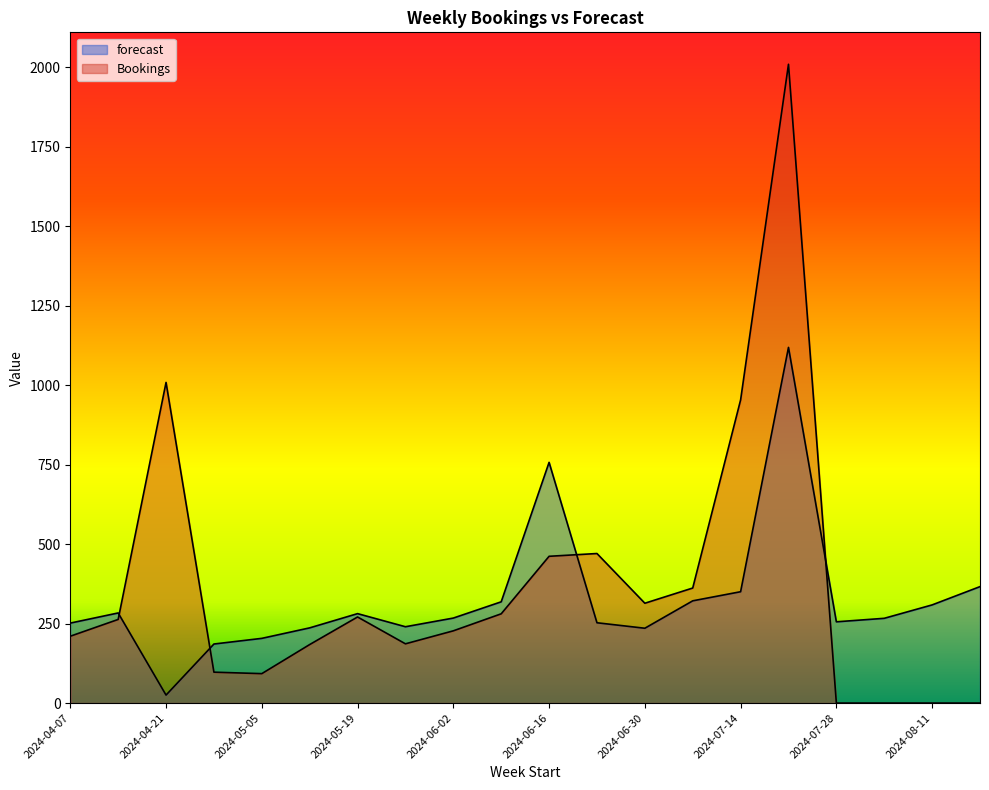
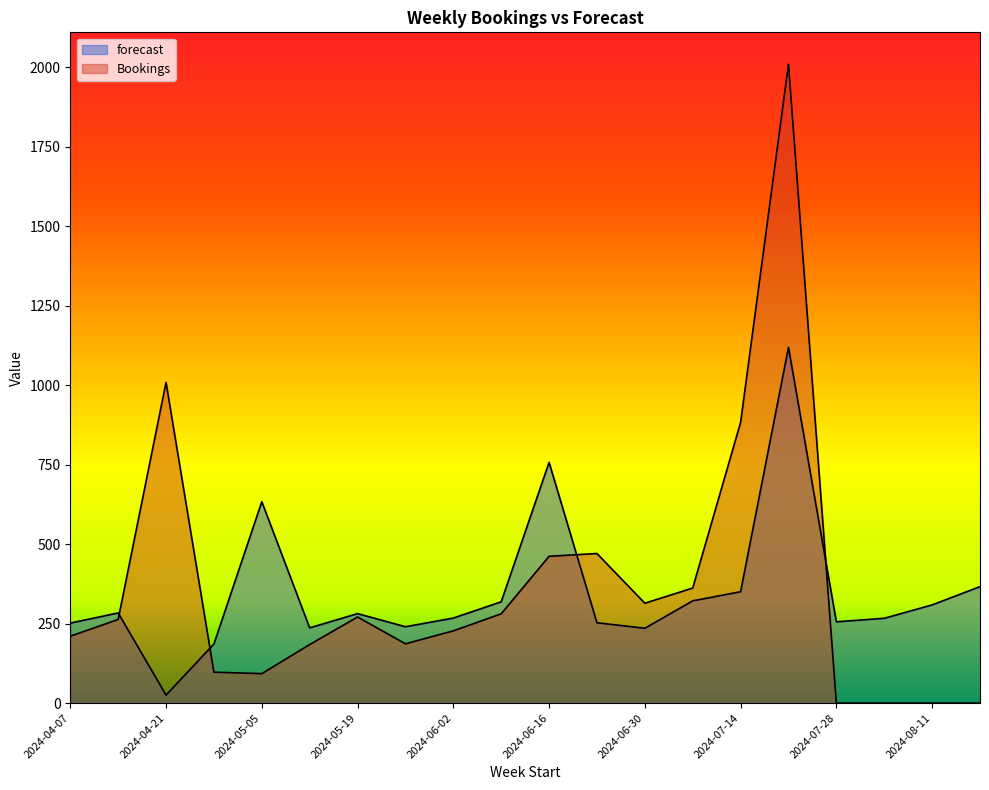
forecast, 2024-05-05: 200 -> 630
Bookings, 2024-07-14: 950 -> 880
